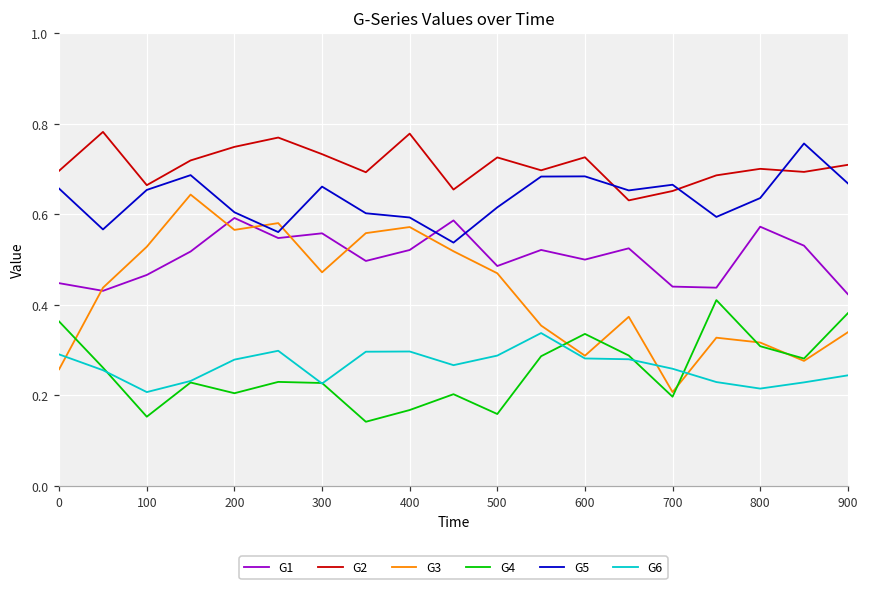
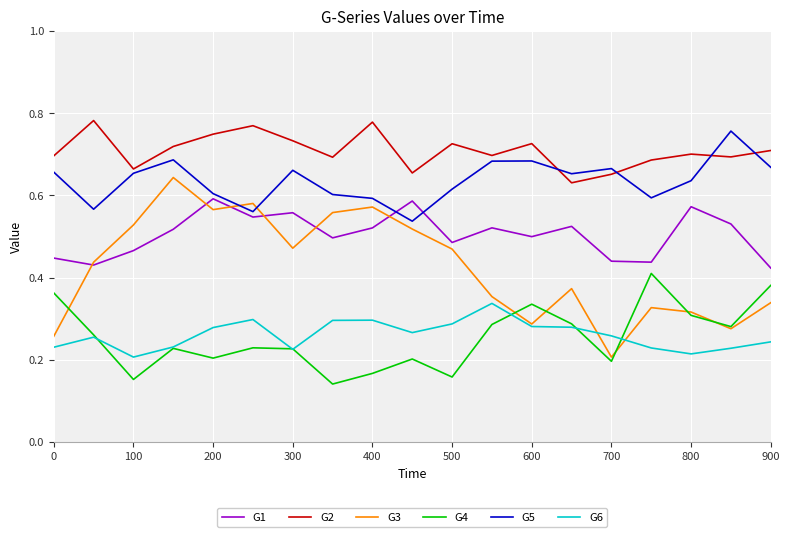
G6, 0: 0.29 -> 0.23
